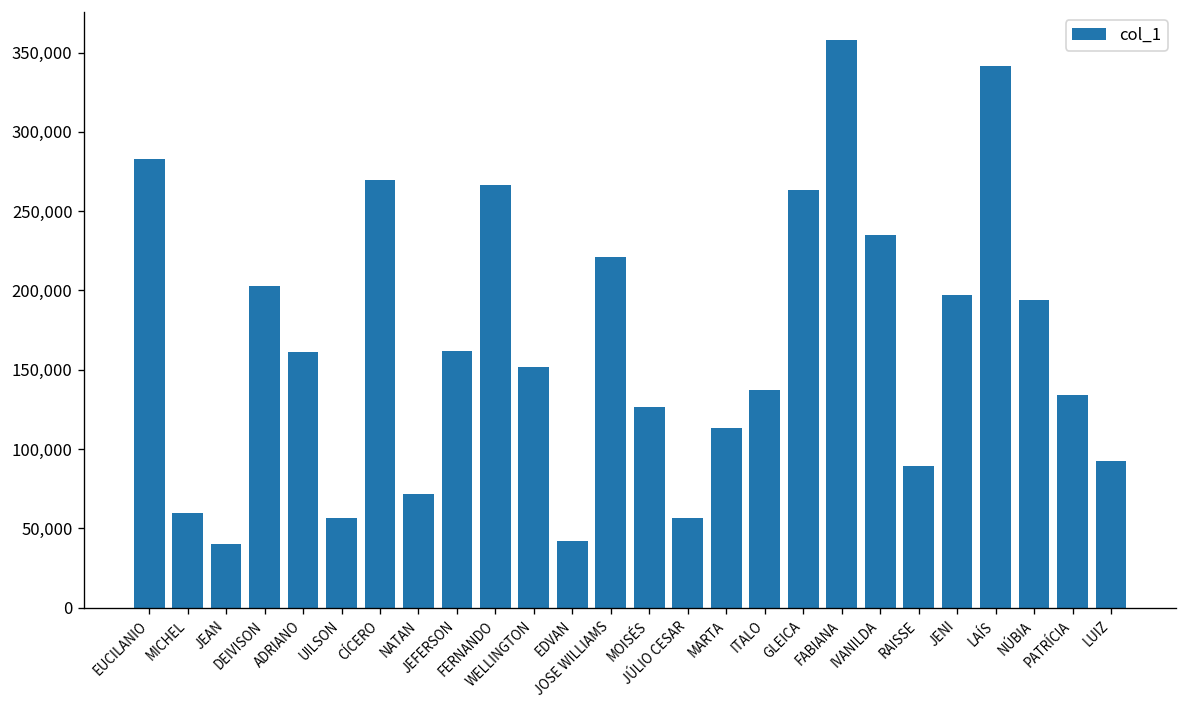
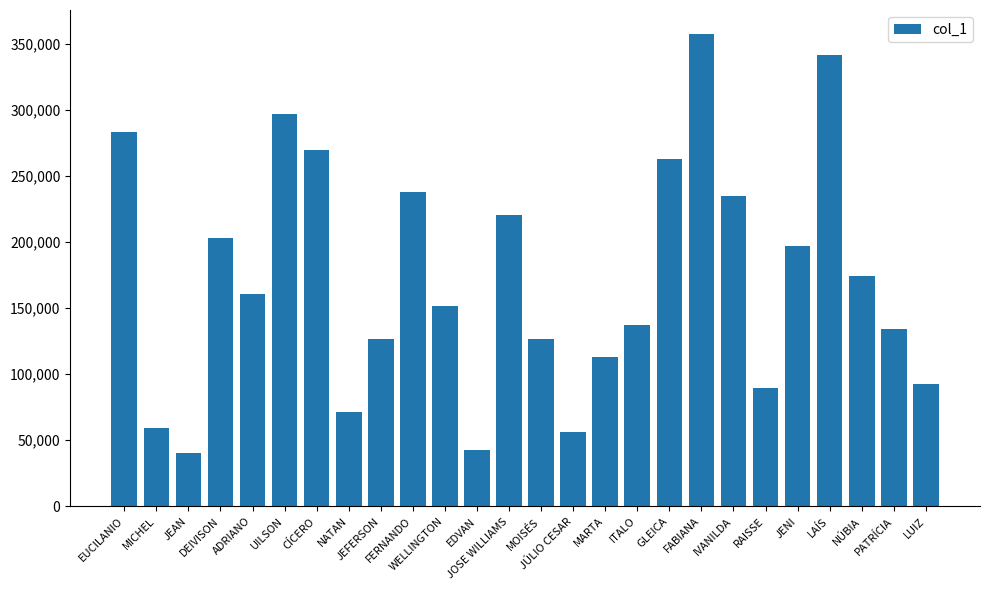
UILSON: 56,000 -> 297,000
JEFERSON: 162,000 -> 127,000
FERNANDO: 266,000 -> 238,000
NÚBIA: 194,000 -> 174,000
